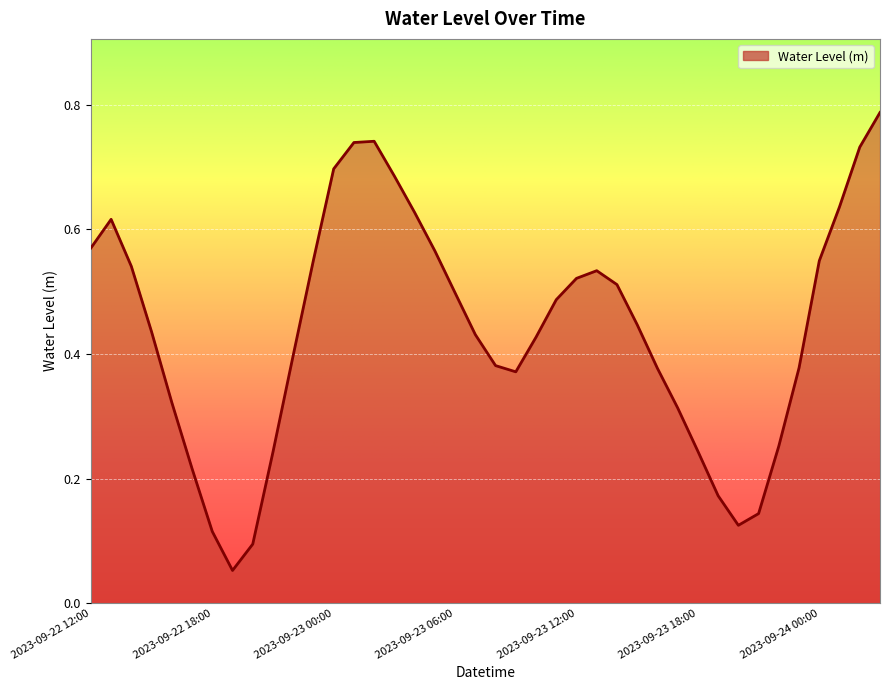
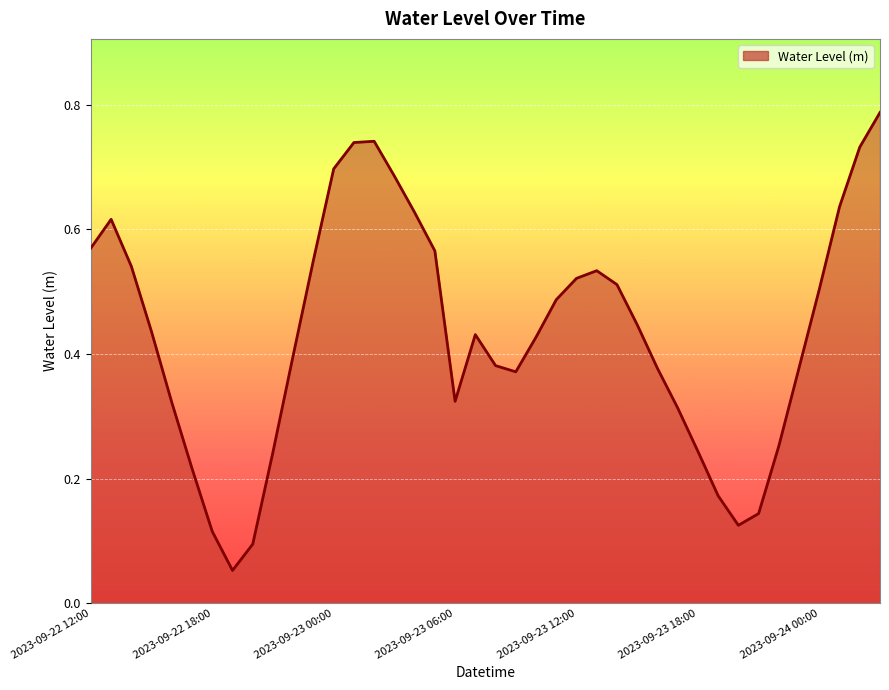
2023-09-23 06:00: 0.50 -> 0.32
2023-09-24 00:00: 0.55 -> 0.50
